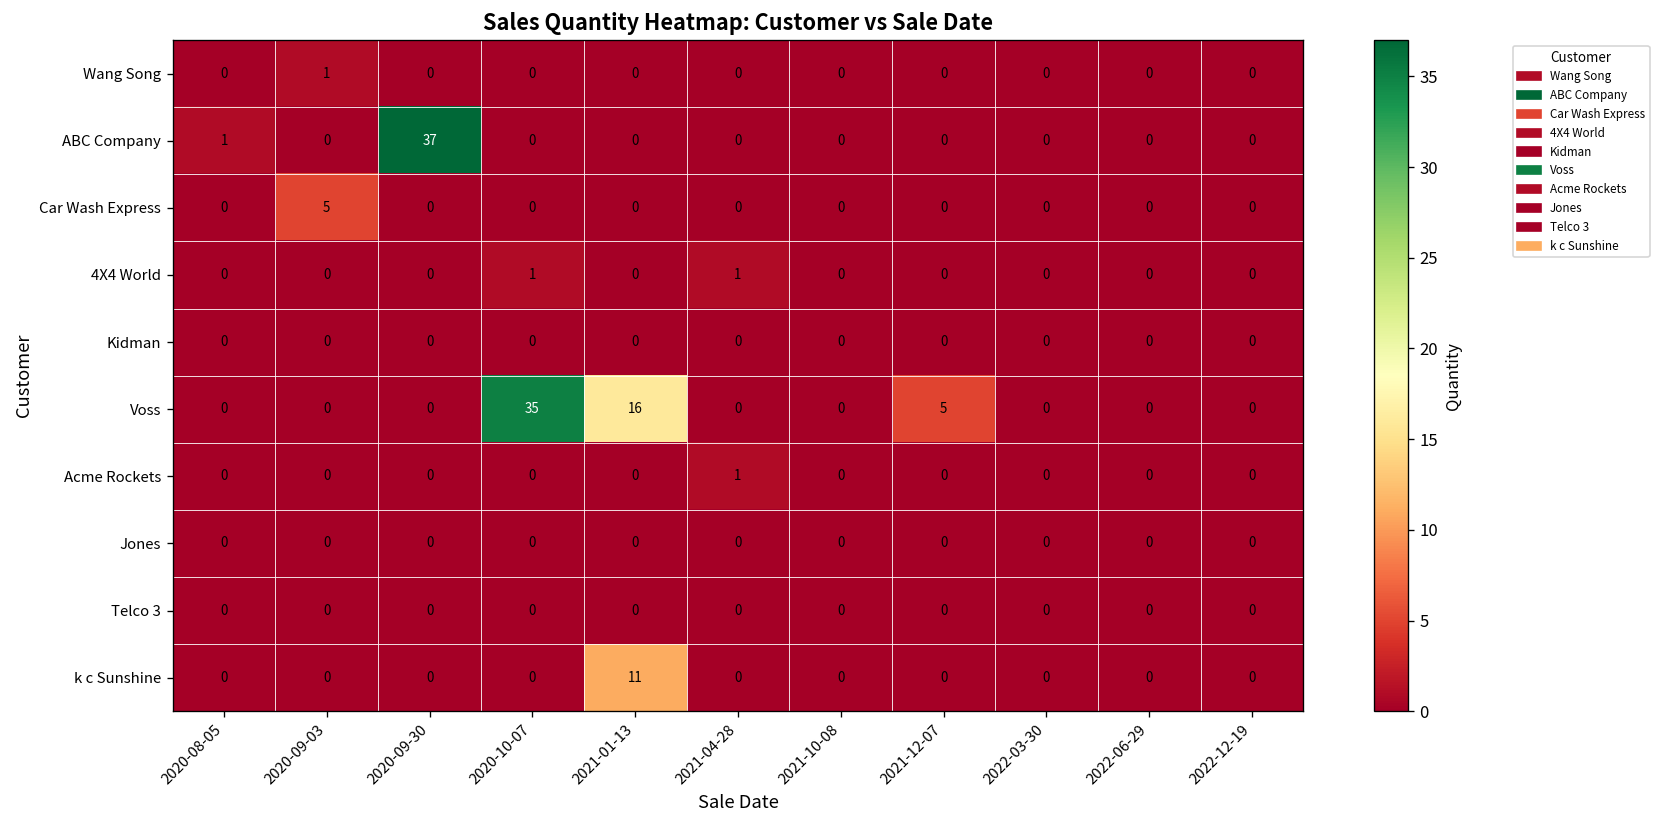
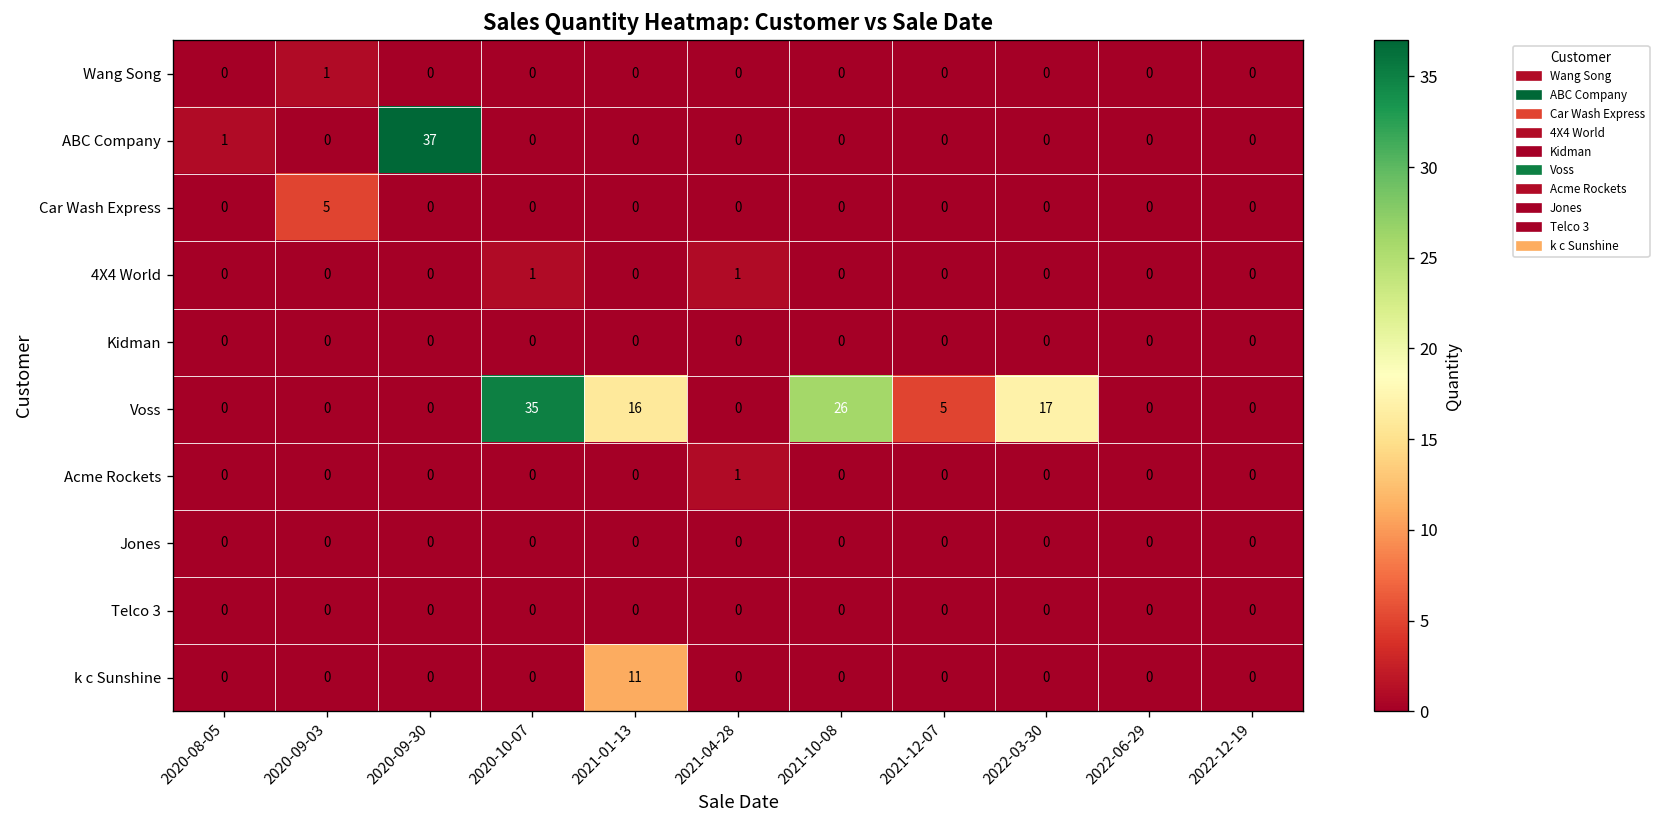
Voss, 2021-10-08: 0 -> 26
Voss, 2022-03-30: 0 -> 17
